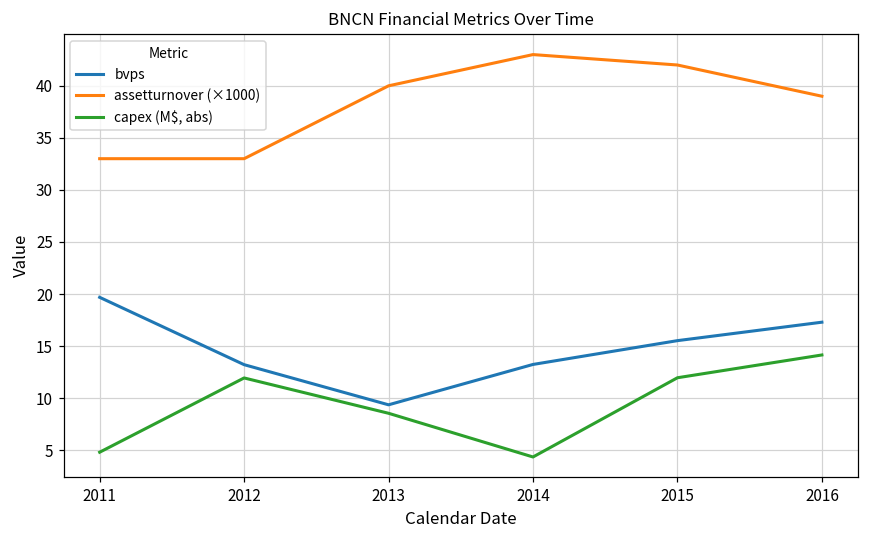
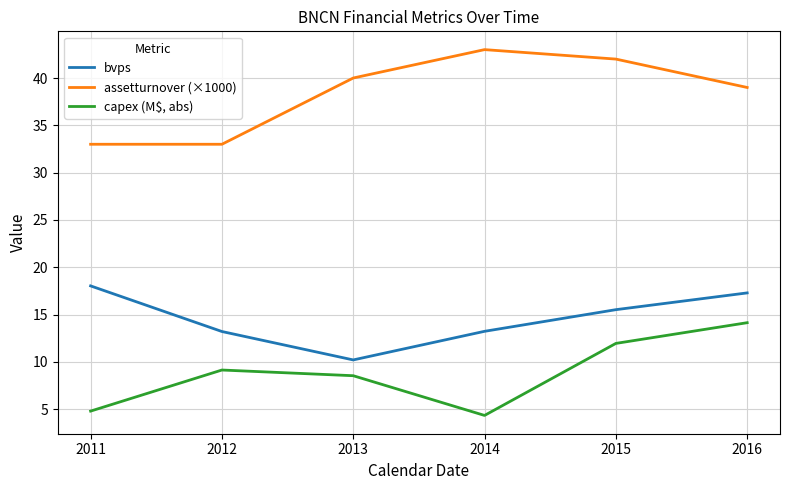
bvps, 2011: 20 -> 18
capex (M$, abs), 2012: 12 -> 9
bvps, 2013: 9 -> 10
